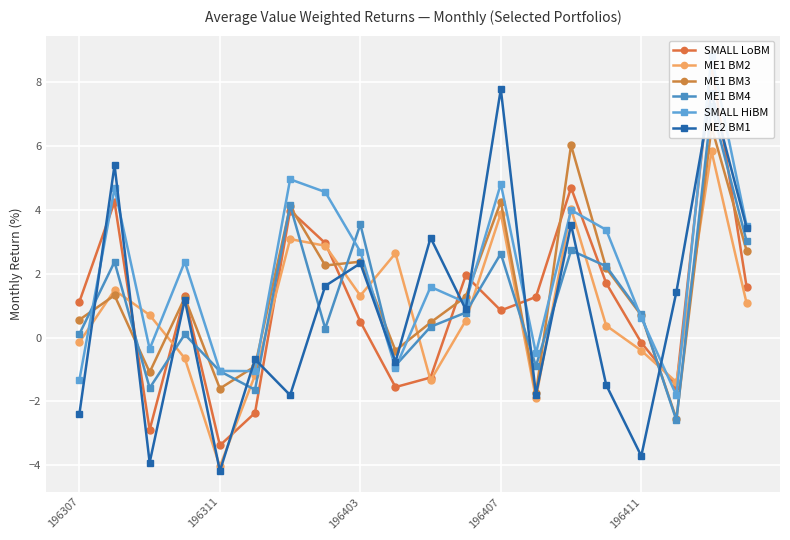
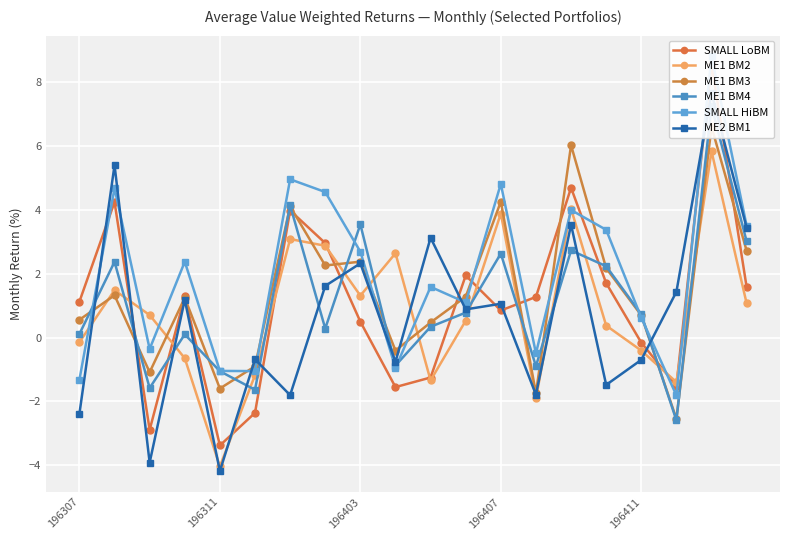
ME2 BM1, 196407: 7.8 -> 1.1
ME2 BM1, 196411: -3.7 -> -0.7
